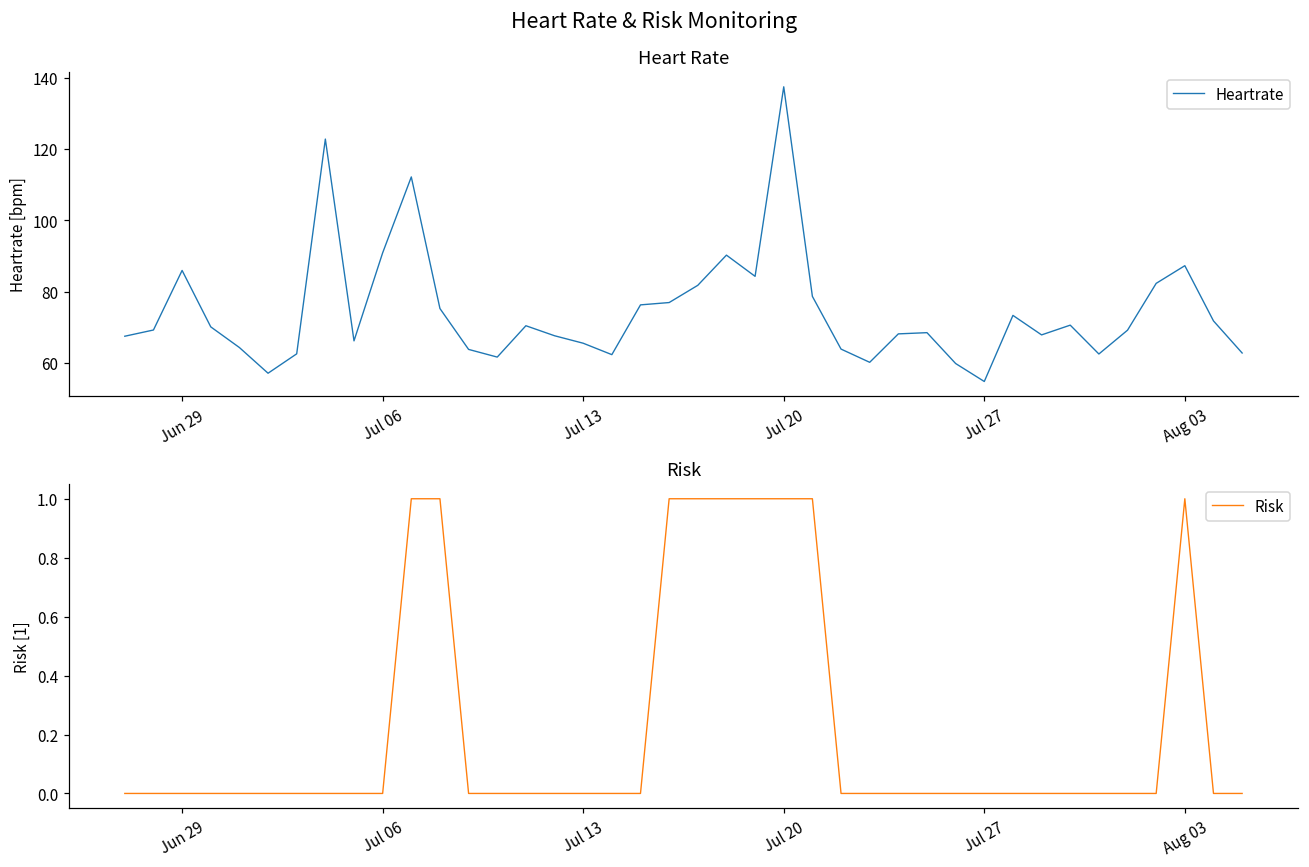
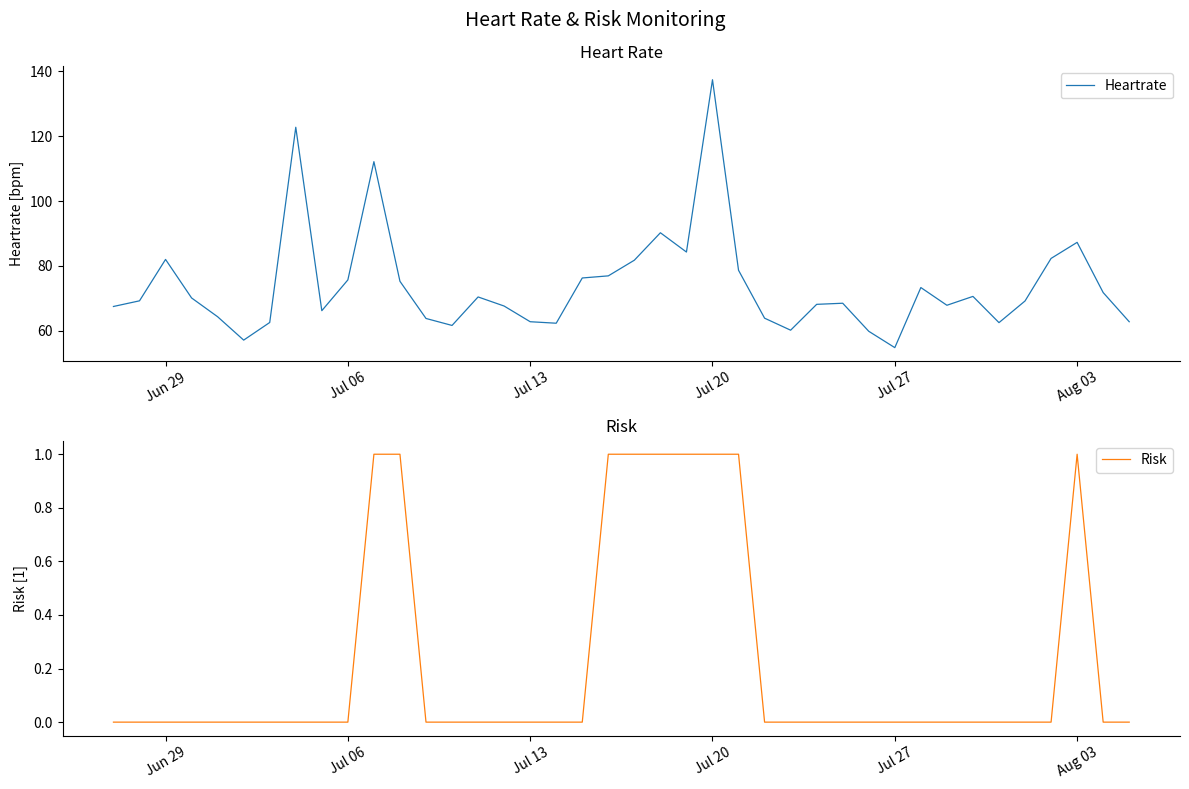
Heart Rate, Jun 29: 86 -> 82
Heart Rate, Jul 06: 91 -> 76
Heart Rate, Jul 13: 66 -> 63
